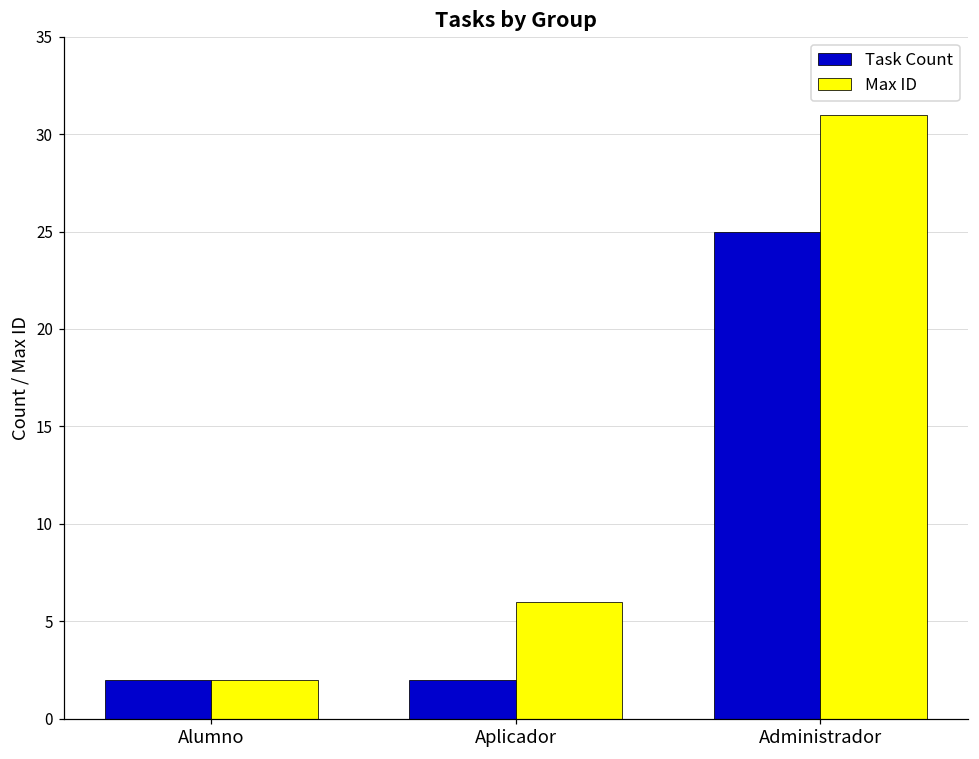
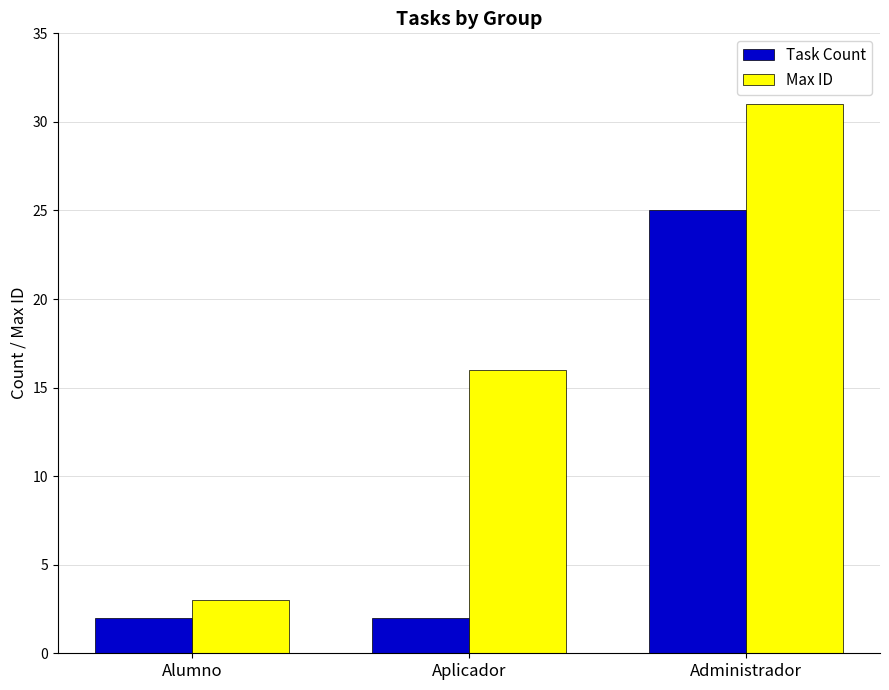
Max ID, Alumno: 2 -> 3
Max ID, Aplicador: 6 -> 16
